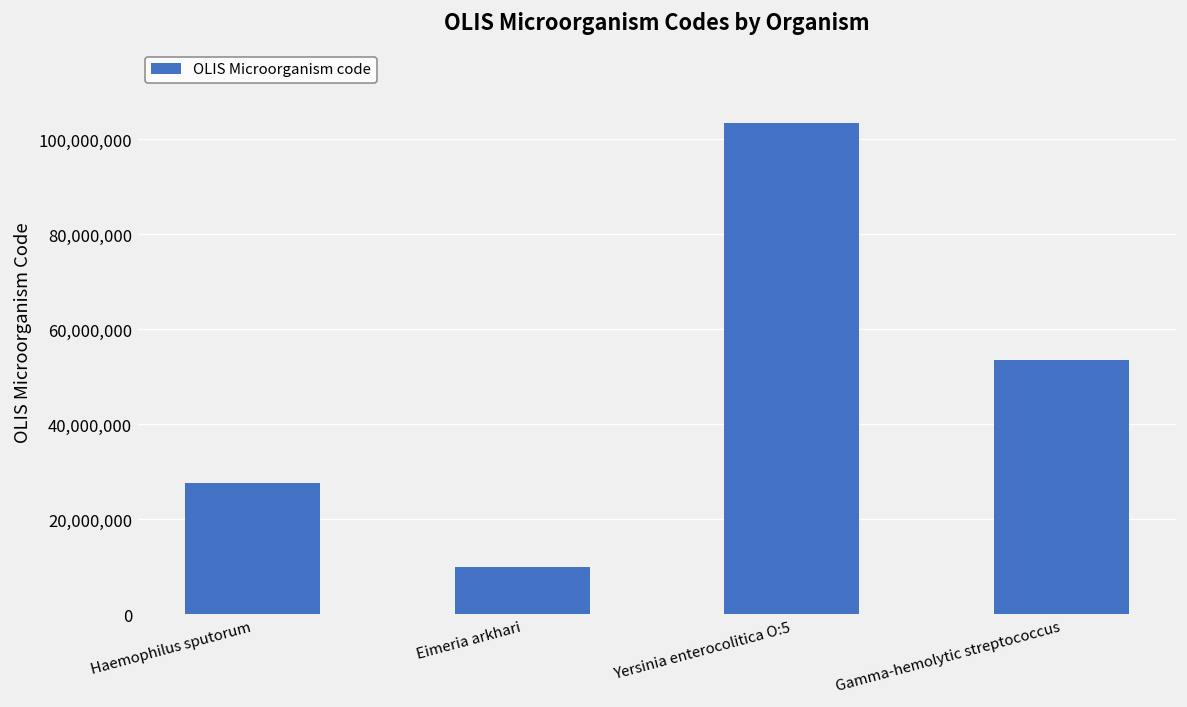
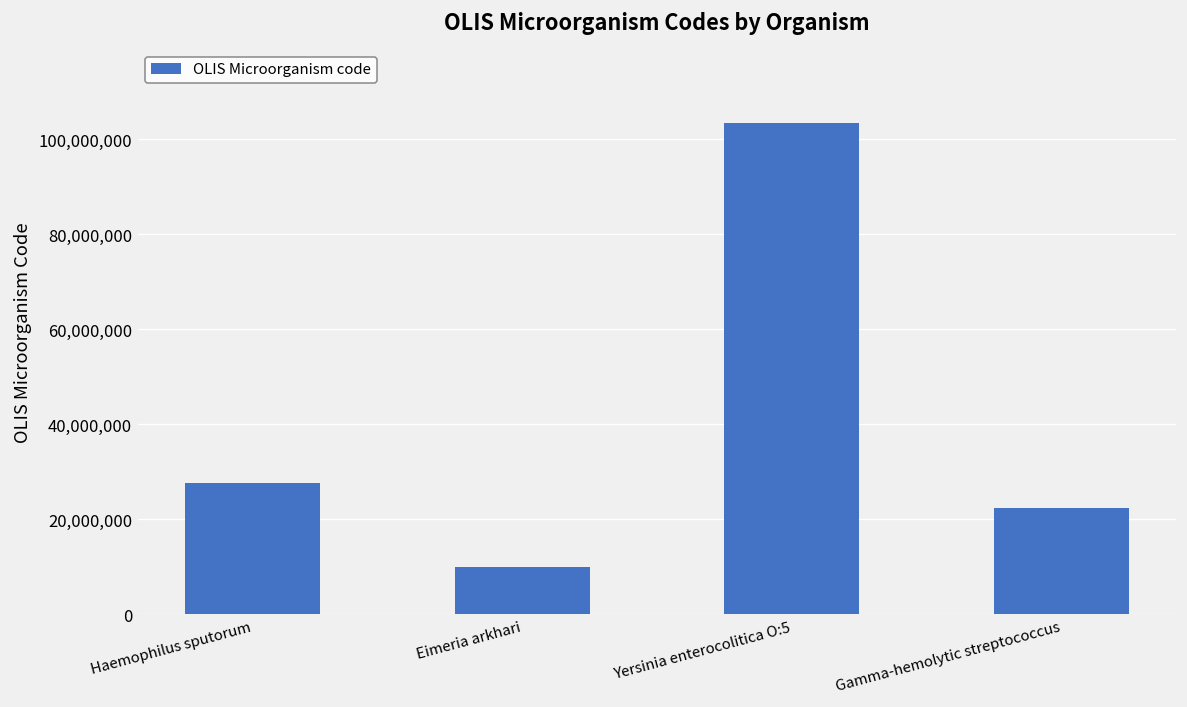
Gamma-hemolytic streptococcus: 53,000,000 -> 22,000,000
